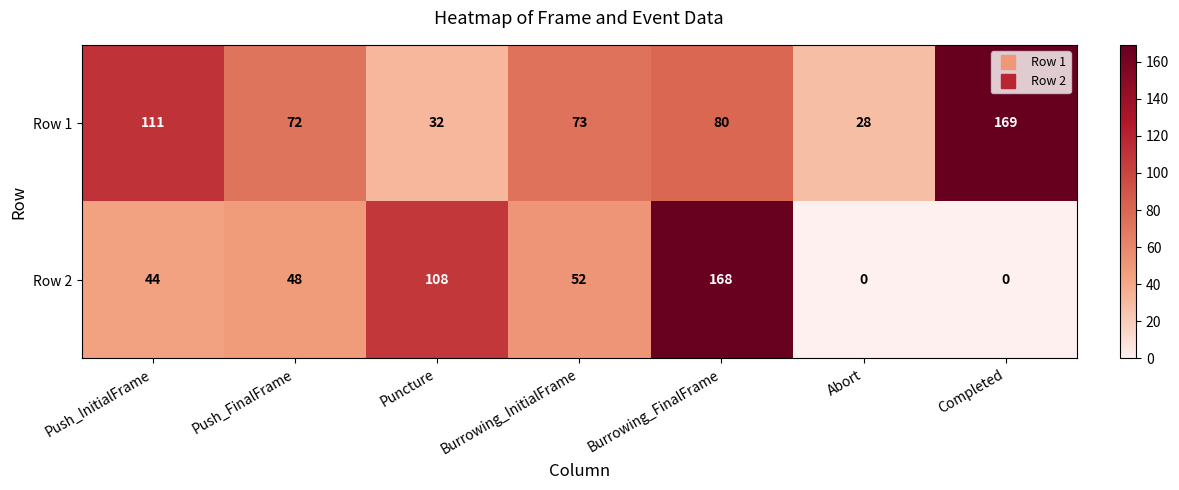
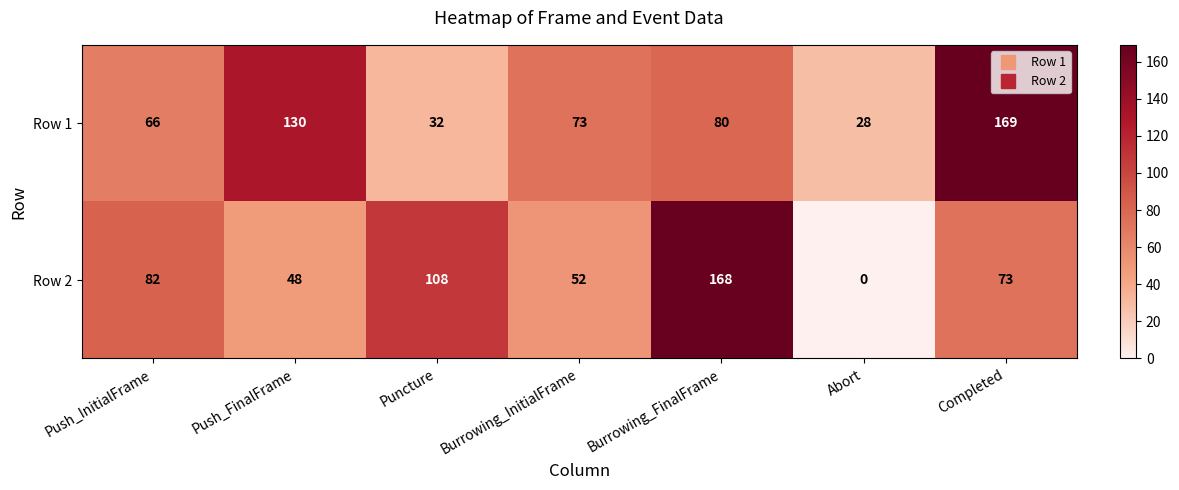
Row 1, Push_InitialFrame: 111 -> 66
Row 1, Push_FinalFrame: 72 -> 130
Row 2, Push_InitialFrame: 44 -> 82
Row 2, Completed: 0 -> 73
